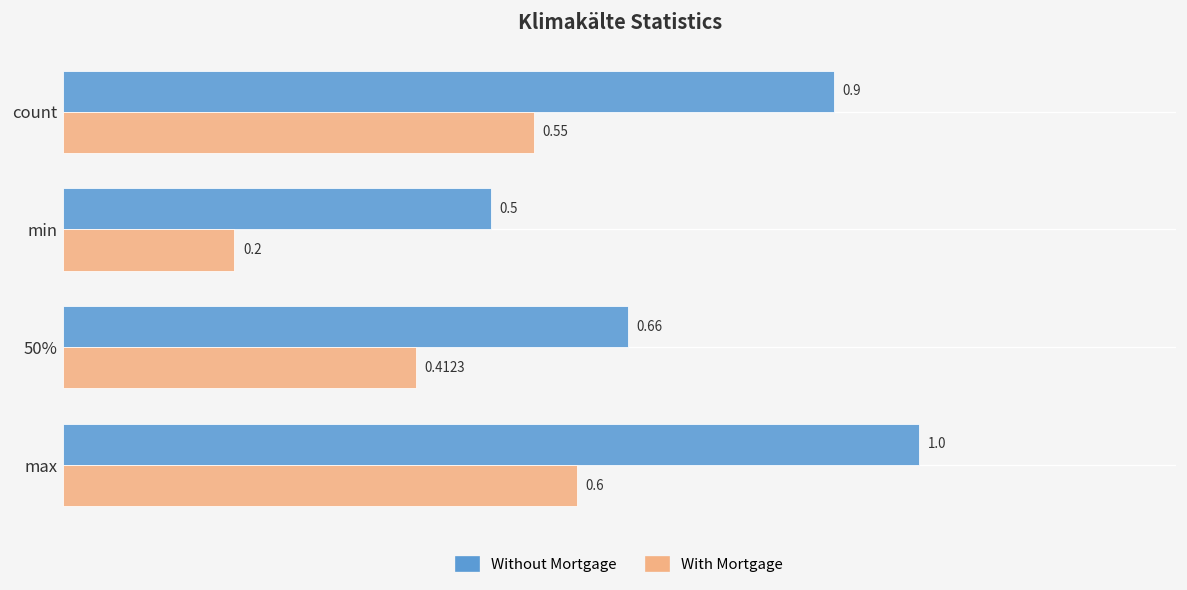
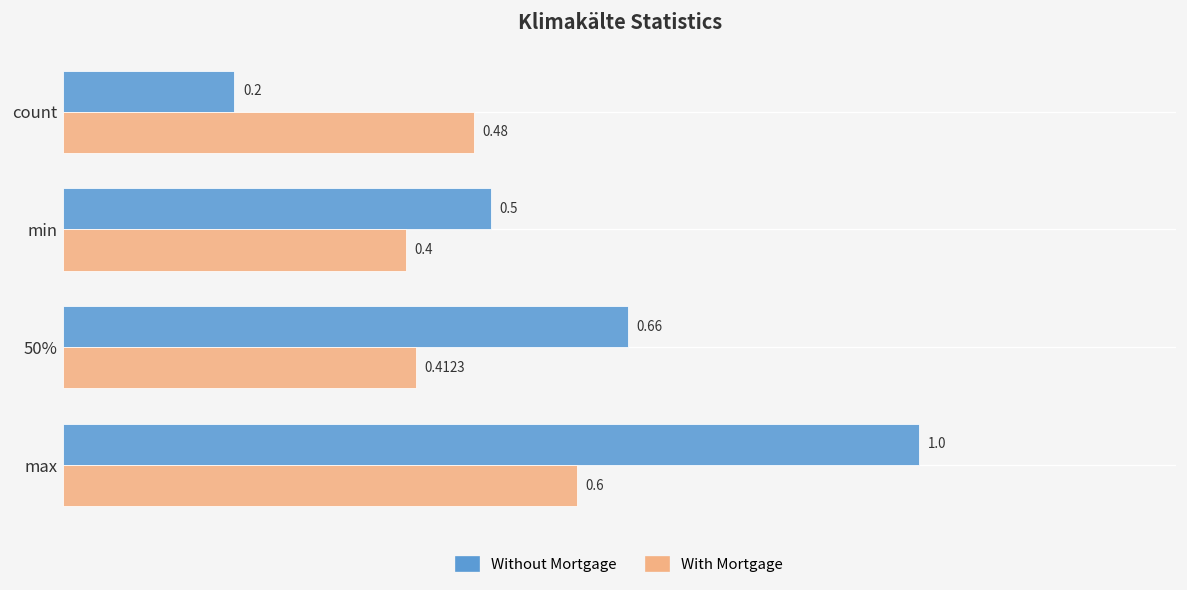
Without Mortgage, count: 0.9 -> 0.2
With Mortgage, count: 0.55 -> 0.48
With Mortgage, min: 0.2 -> 0.4
